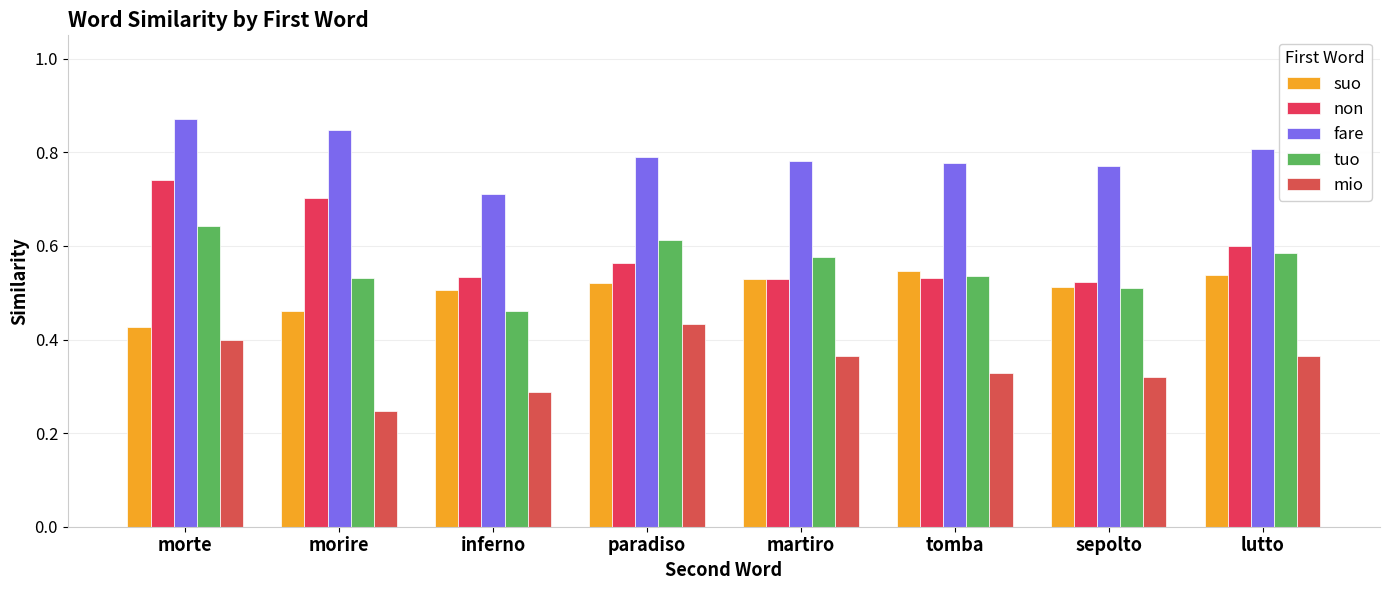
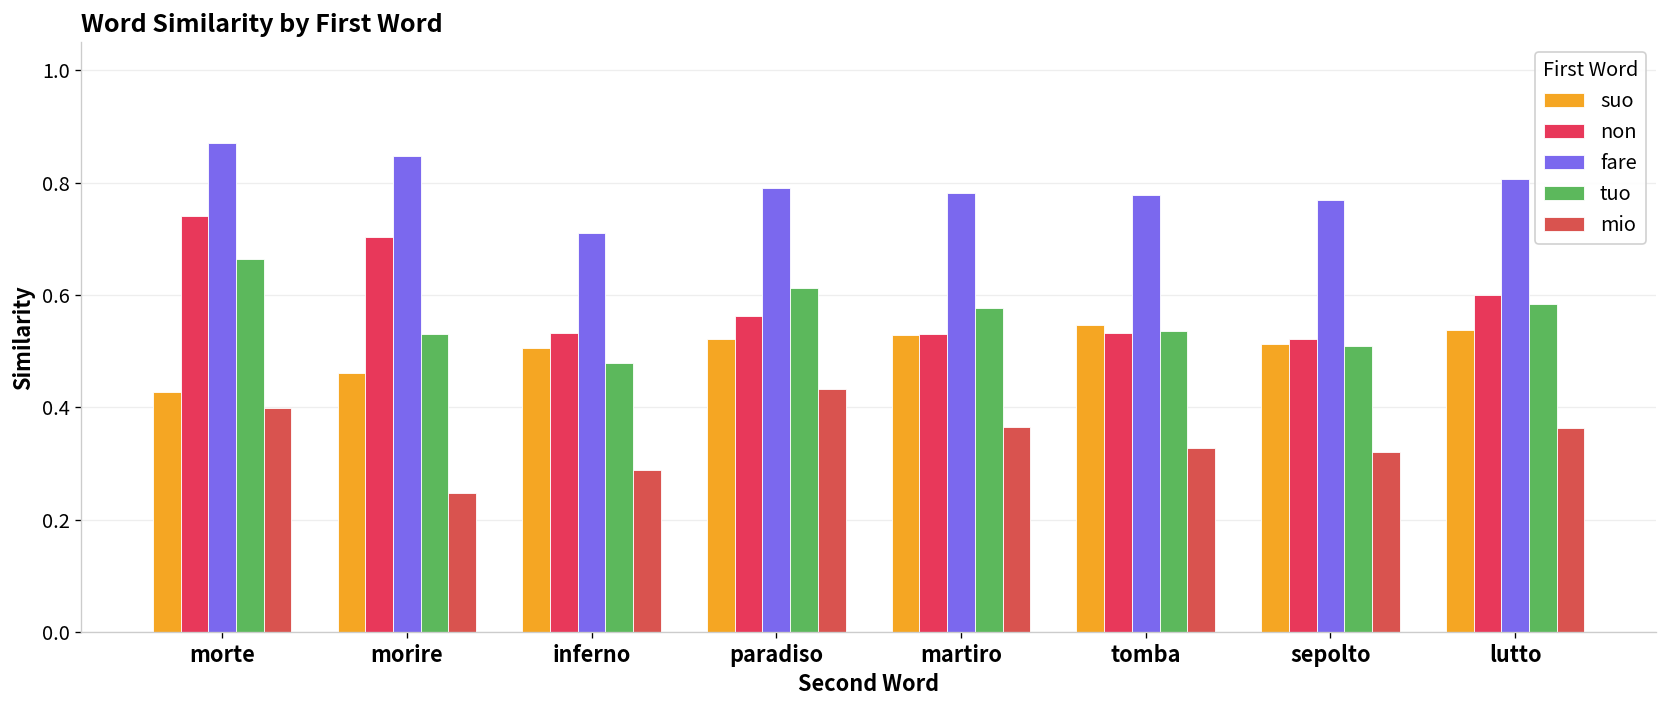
tuo, morte: 0.64 -> 0.67
tuo, inferno: 0.46 -> 0.48
